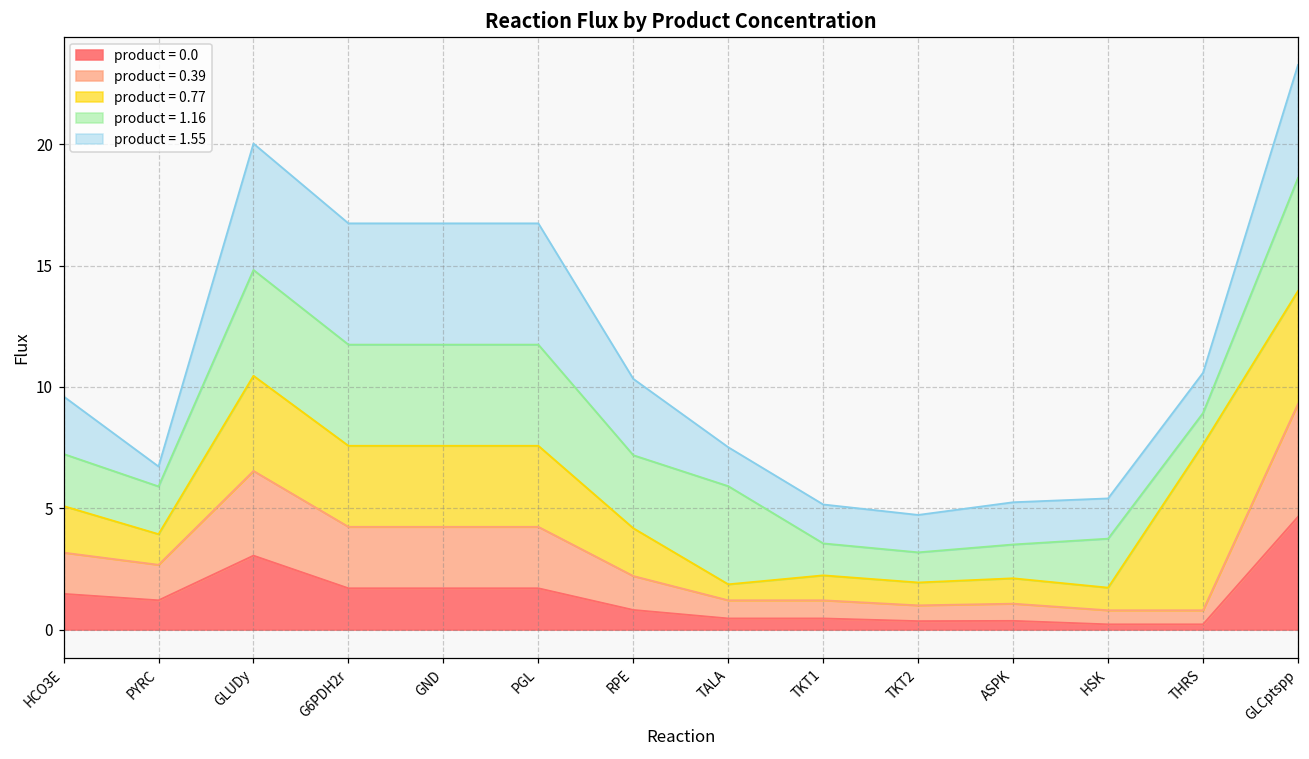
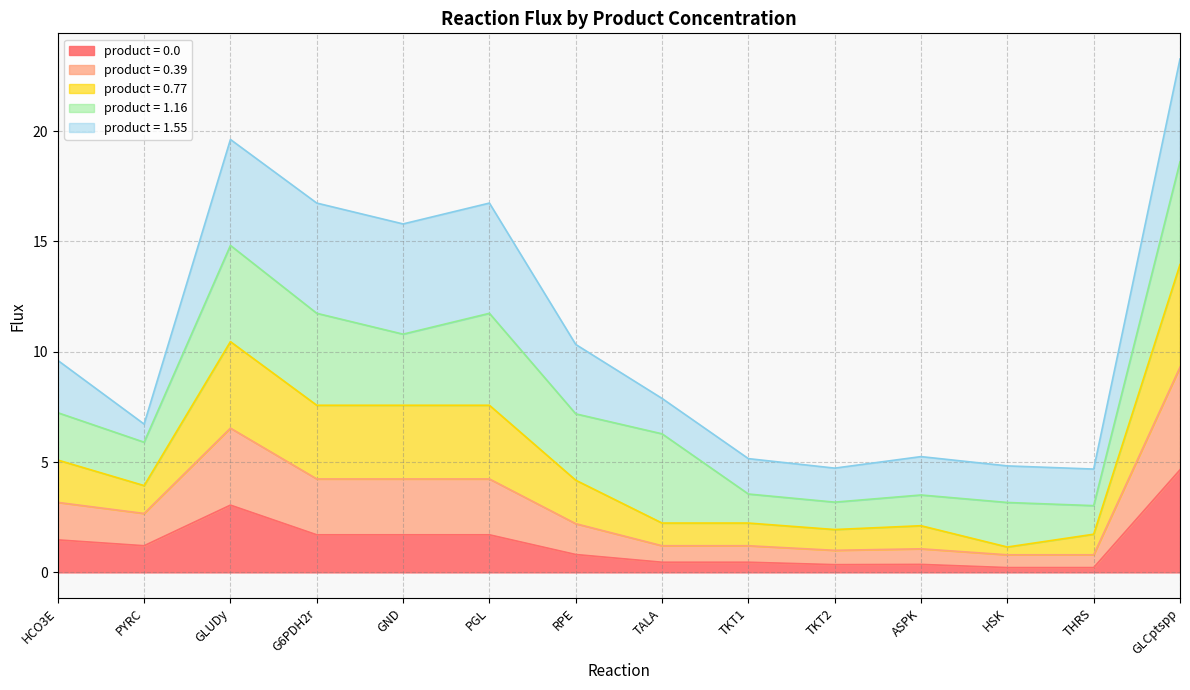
product = 1.55, GLUDy: 5.2 -> 4.8
product = 1.16, GND: 4.2 -> 3.2
product = 0.77, TALA: 0.7 -> 1.0
product = 0.77, HSK: 0.9 -> 0.4
product = 0.77, THRS: 6.8 -> 0.9
